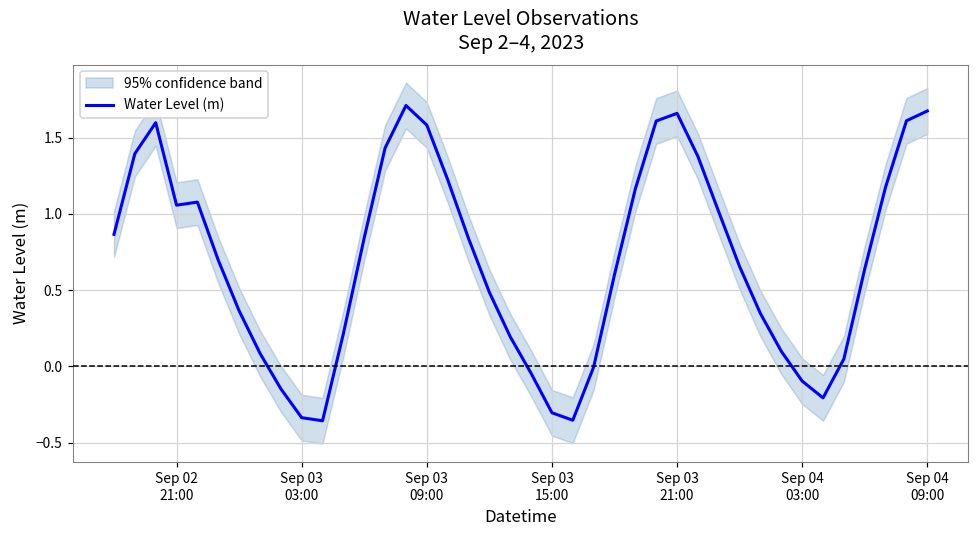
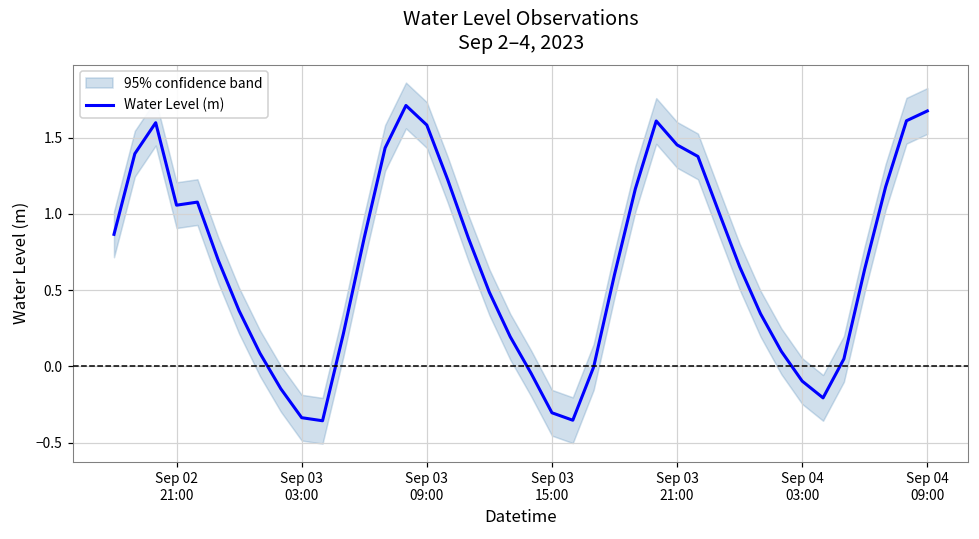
Water Level (m), Sep 03 21:00: 1.66 -> 1.45
